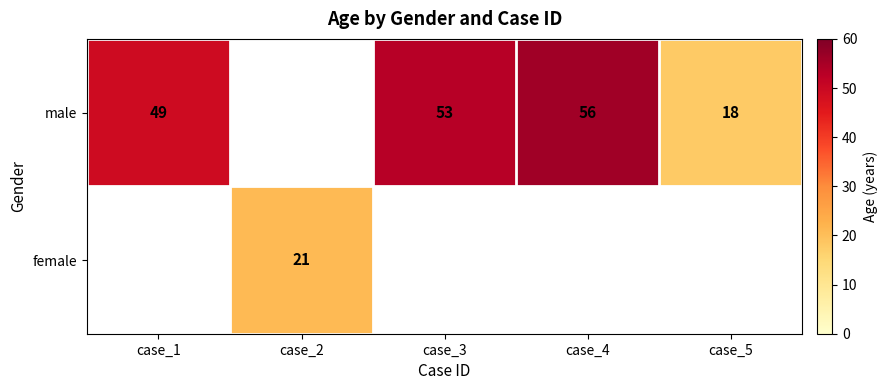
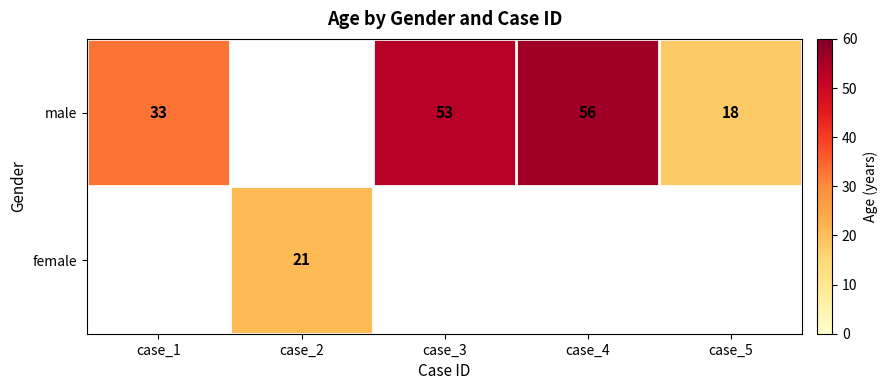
male, case_1: 49 -> 33
